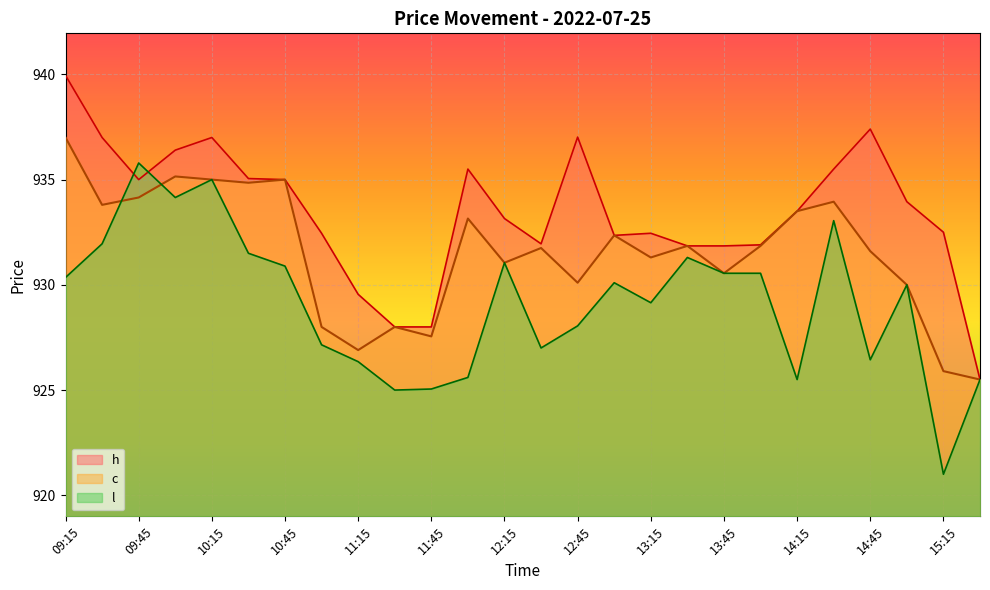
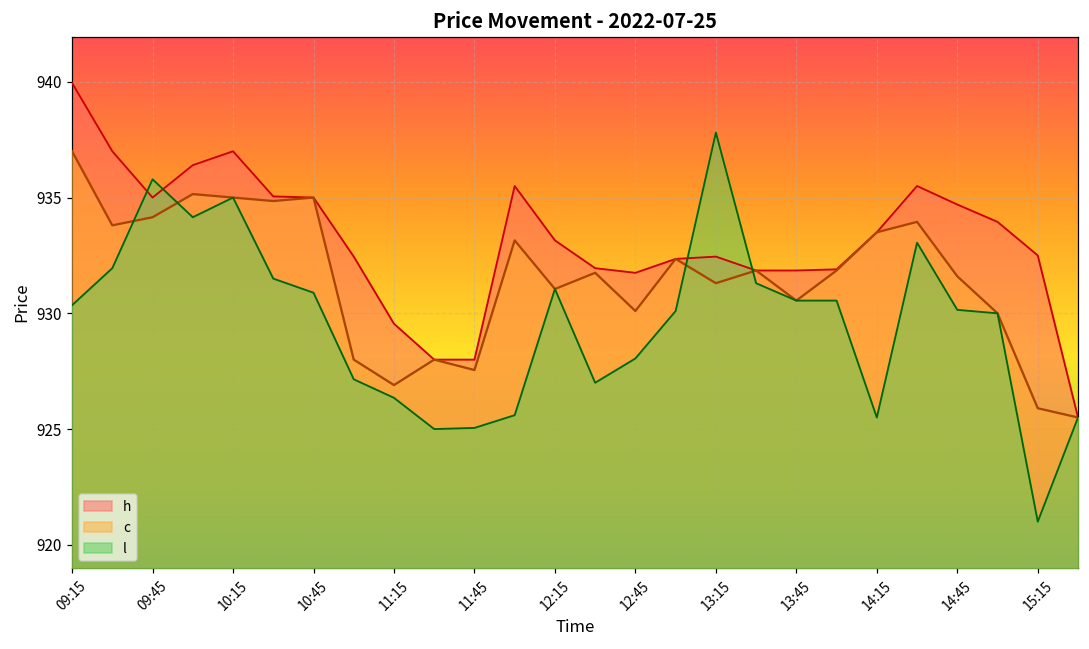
h, 12:45: 937.0 -> 931.8
l, 13:15: 929.2 -> 937.8
h, 14:45: 937.4 -> 934.7
l, 14:45: 926.4 -> 930.2
